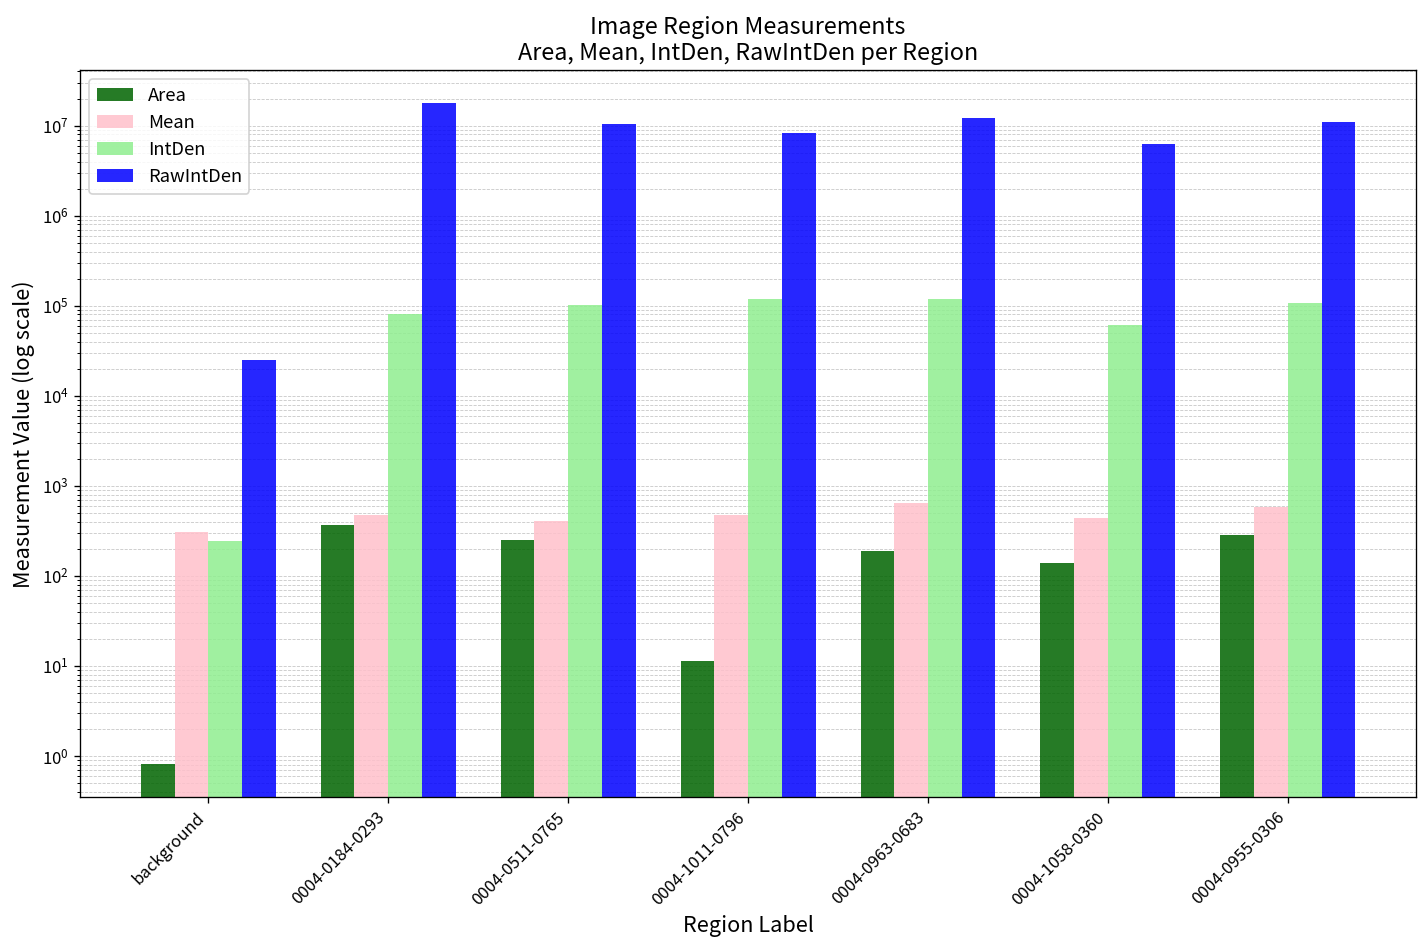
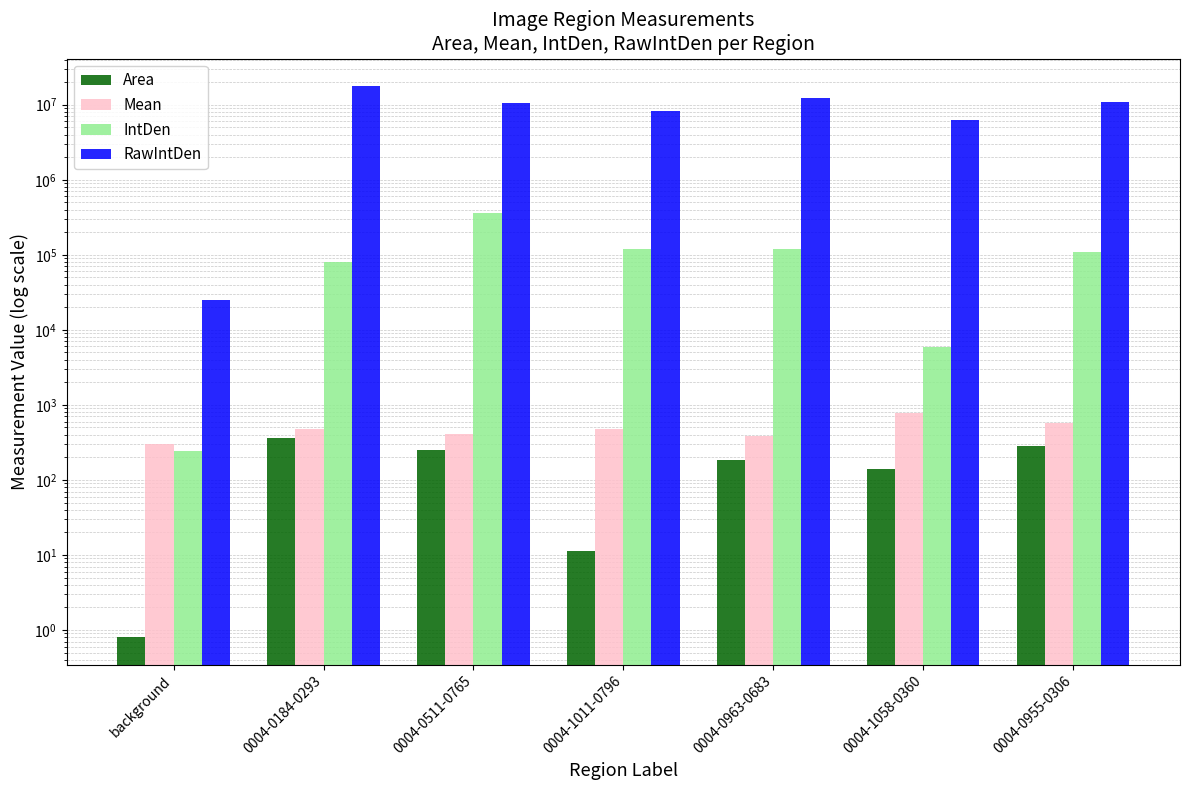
IntDen, 0004-0511-0765: 100000 -> 400000
Mean, 0004-0963-0683: 600 -> 400
Mean, 0004-1058-0360: 400 -> 800
IntDen, 0004-1058-0360: 60000 -> 6000
